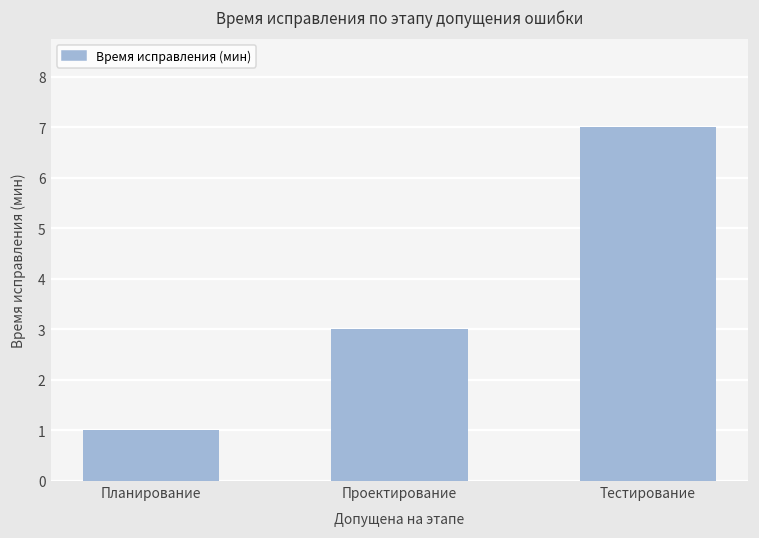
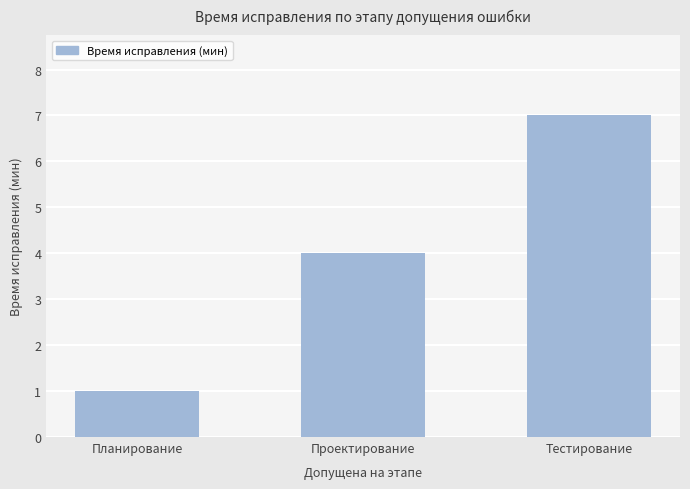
Проектирование: 3 -> 4
